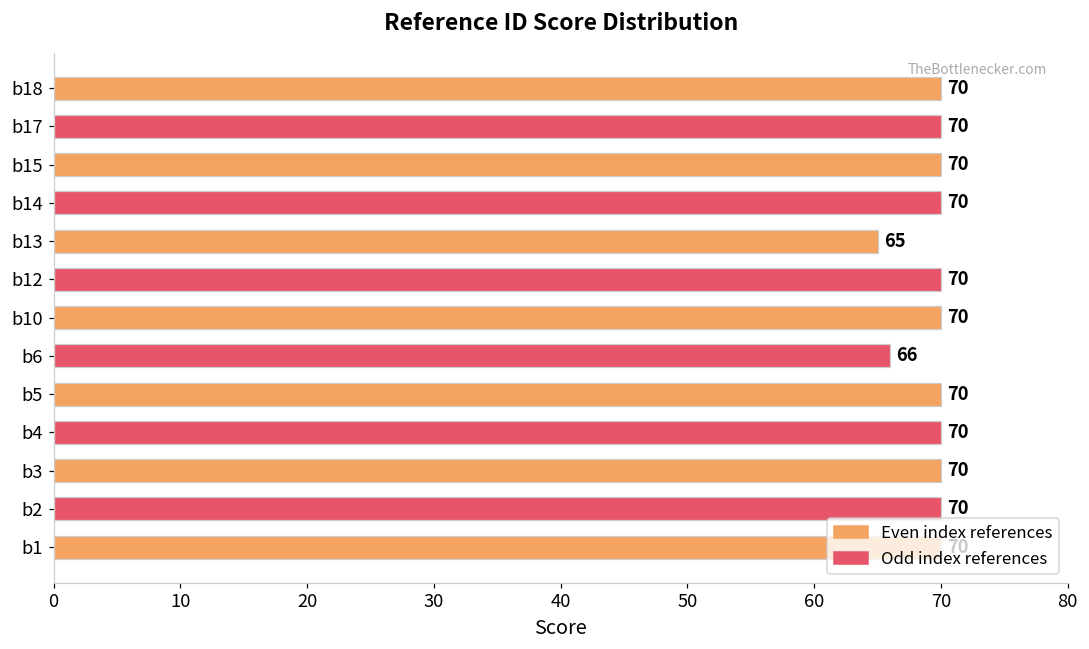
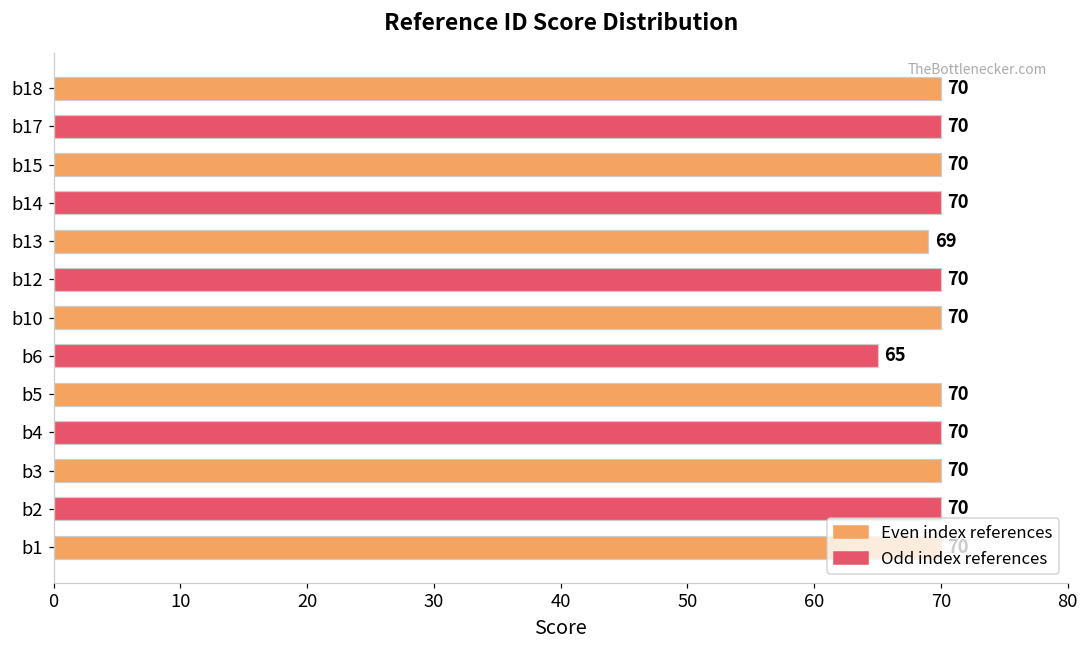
b13: 65 -> 69
b6: 66 -> 65
